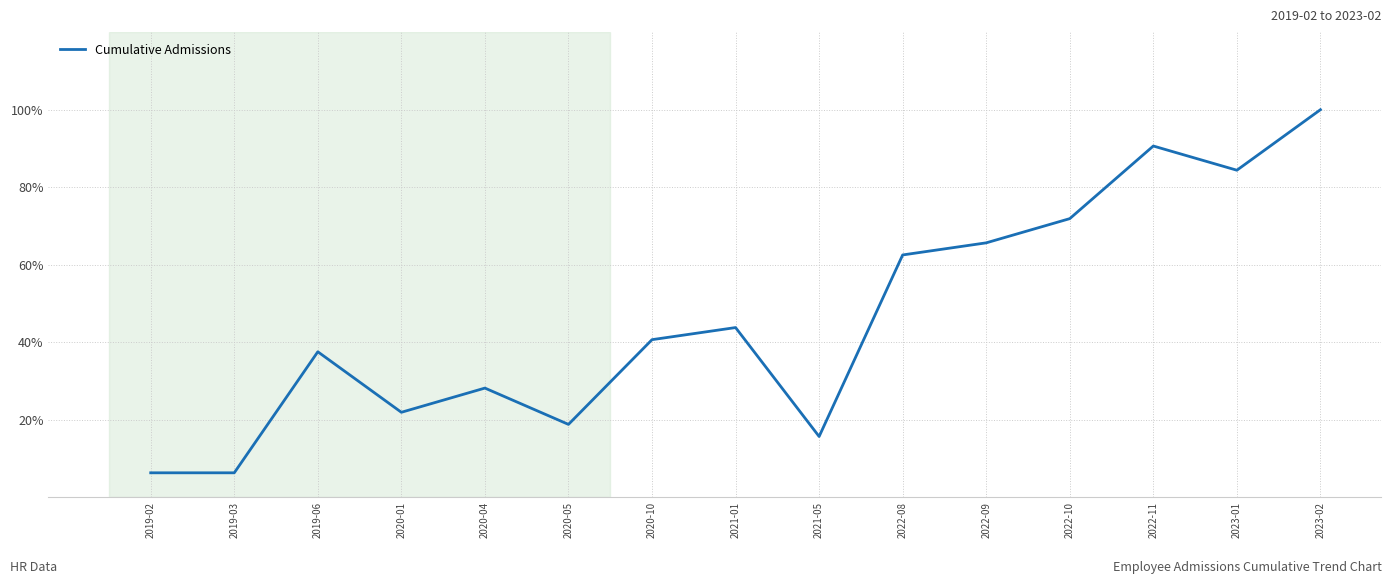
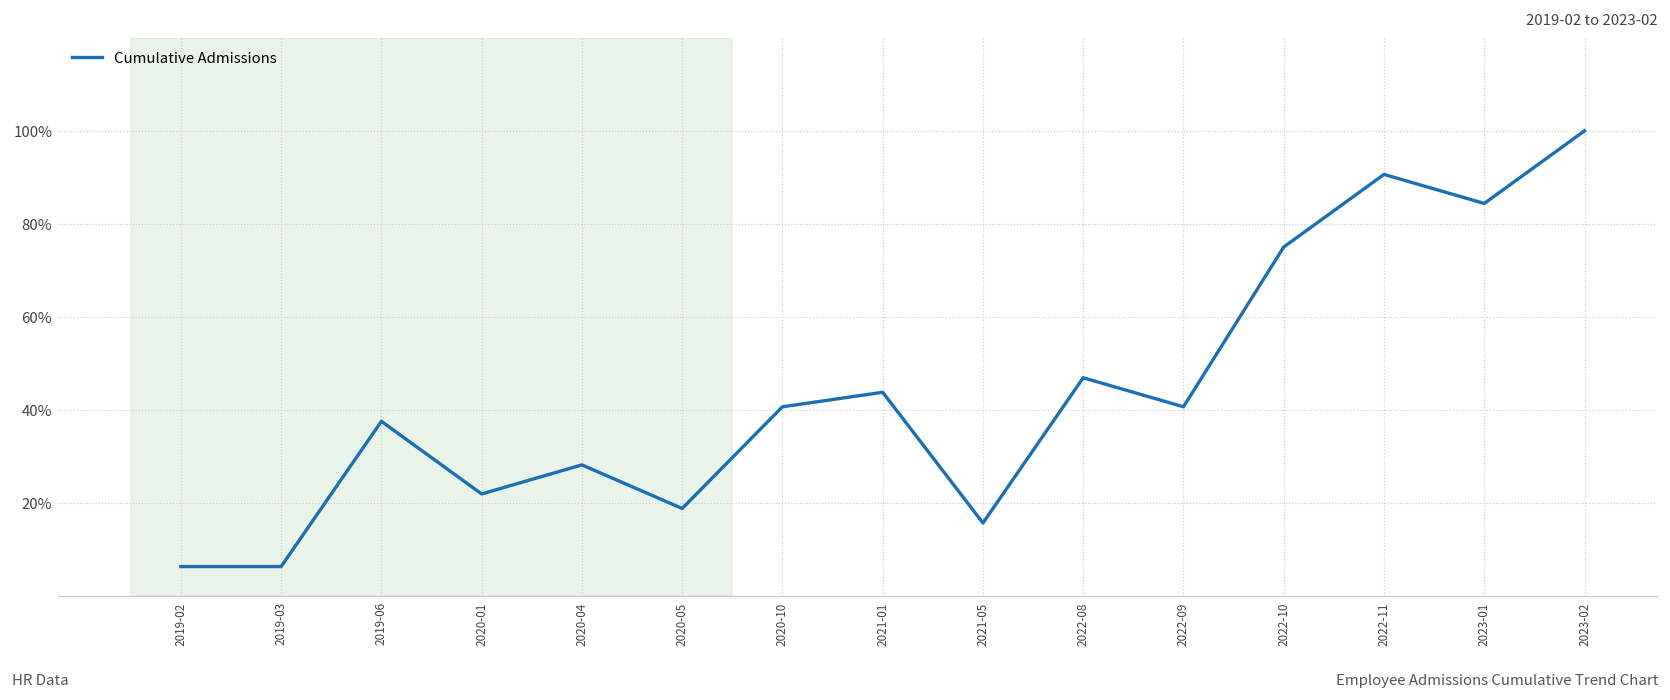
2022-08: 63% -> 47%
2022-09: 66% -> 41%
2022-10: 72% -> 75%
